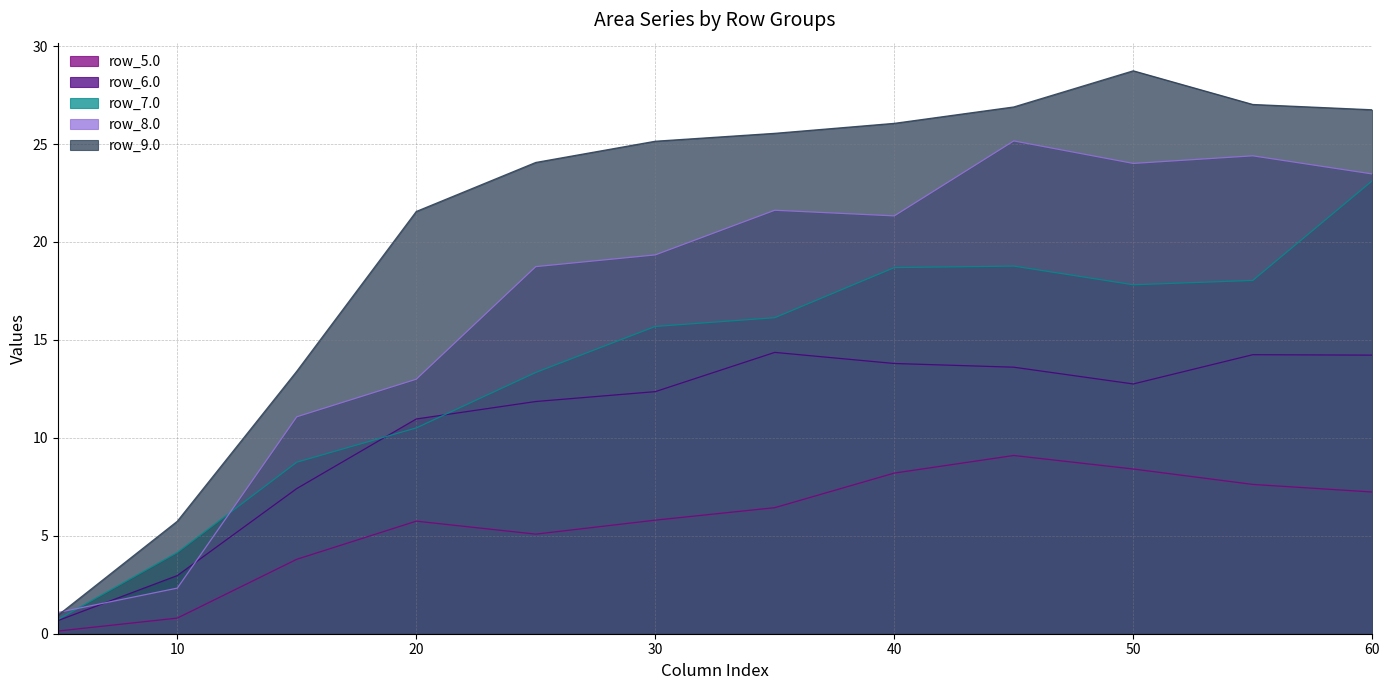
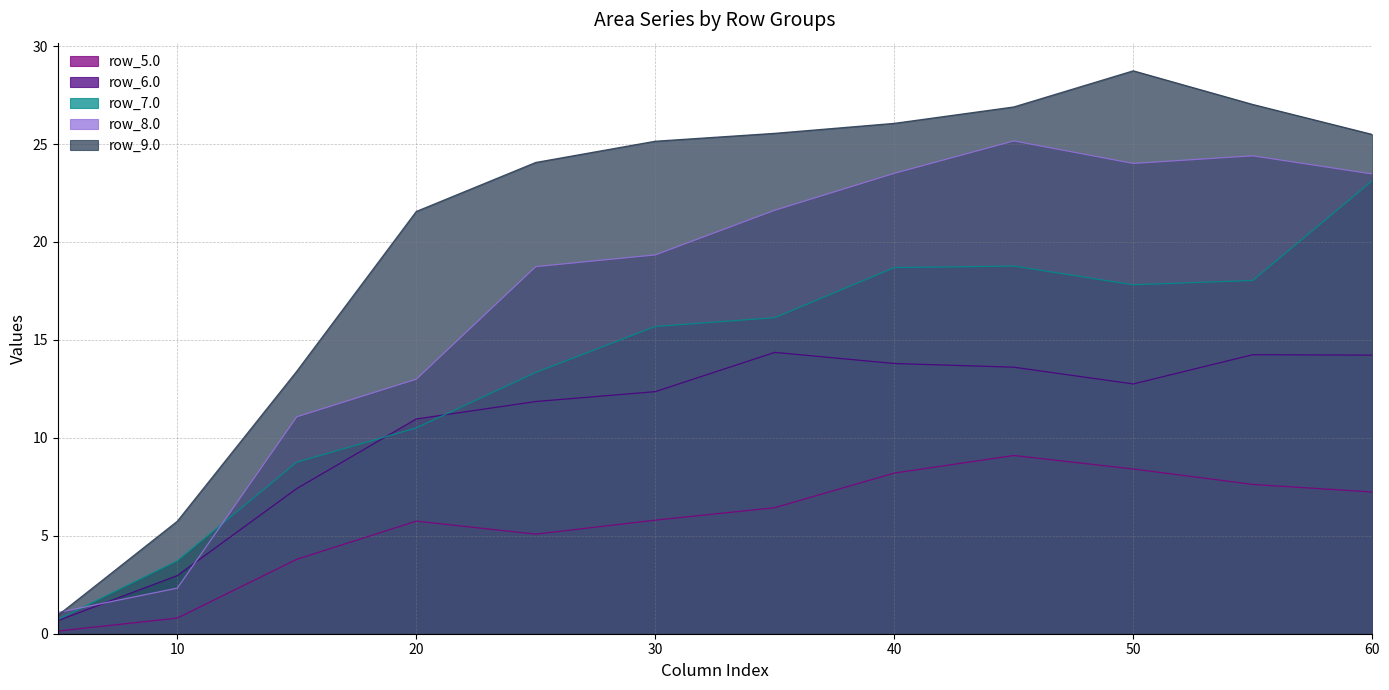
row_7.0, 10: 4.1 -> 3.7
row_8.0, 40: 21.3 -> 23.5
row_9.0, 60: 26.7 -> 25.5
